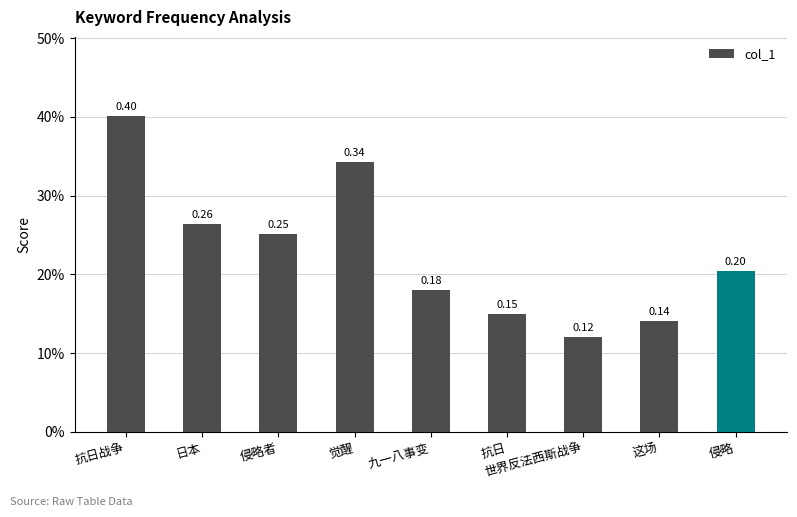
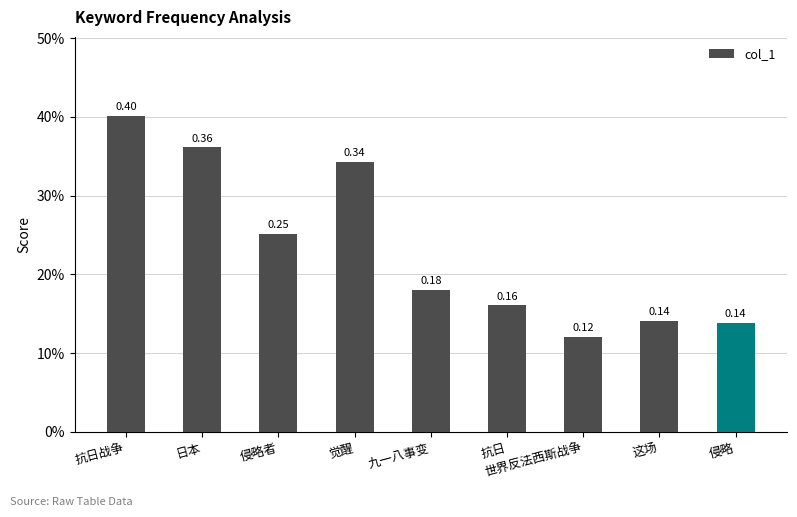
日本: 0.26 -> 0.36
抗日: 0.15 -> 0.16
侵略: 0.20 -> 0.14
